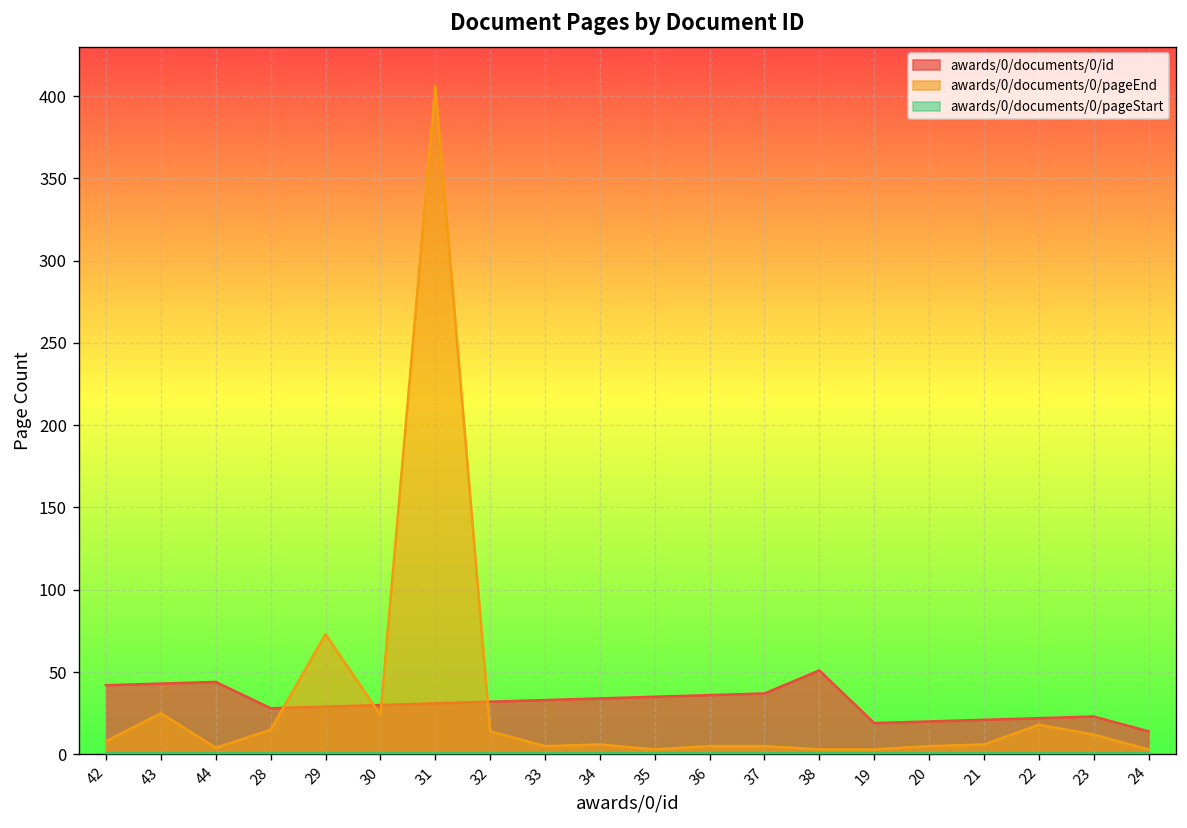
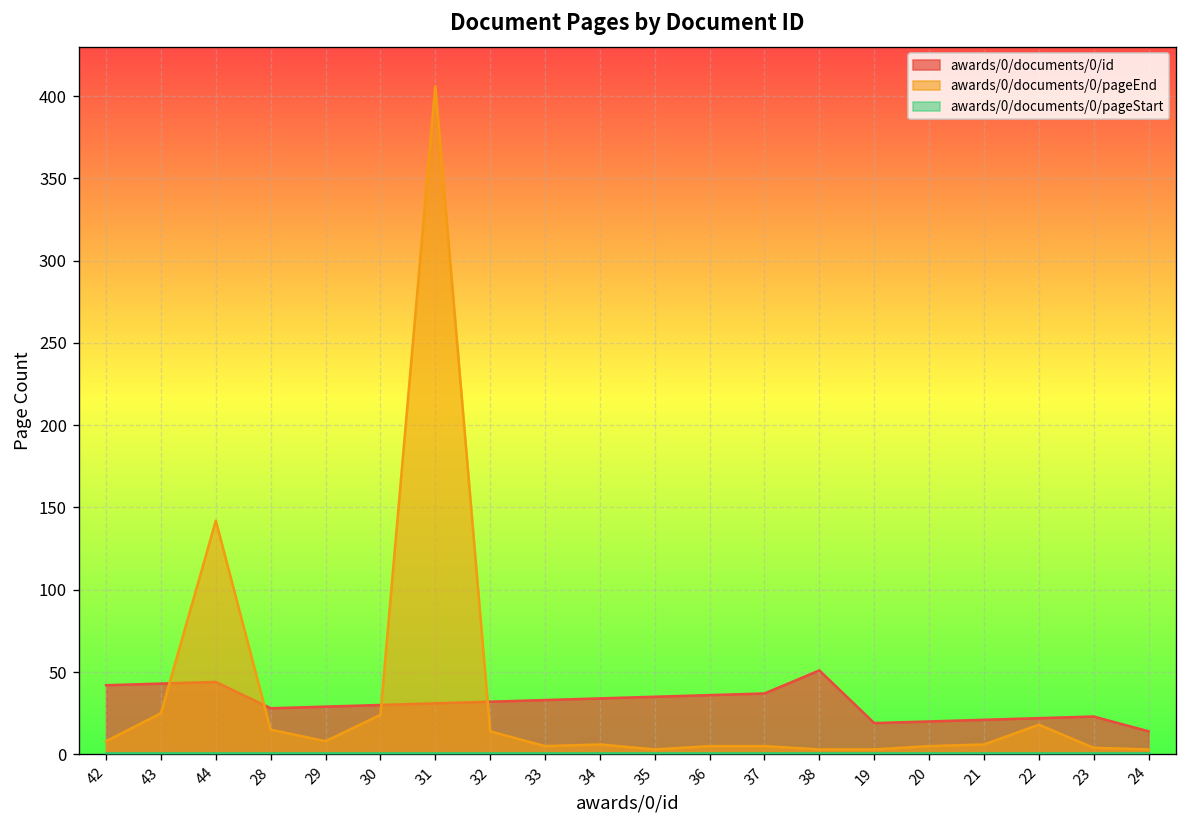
awards/0/documents/0/pageEnd, 44: 4 -> 142
awards/0/documents/0/pageEnd, 29: 73 -> 8
awards/0/documents/0/pageEnd, 23: 12 -> 4
